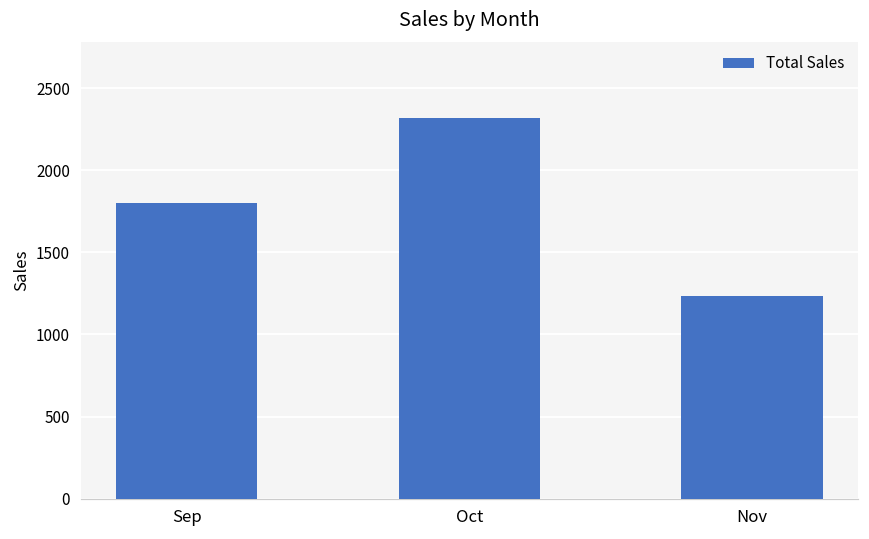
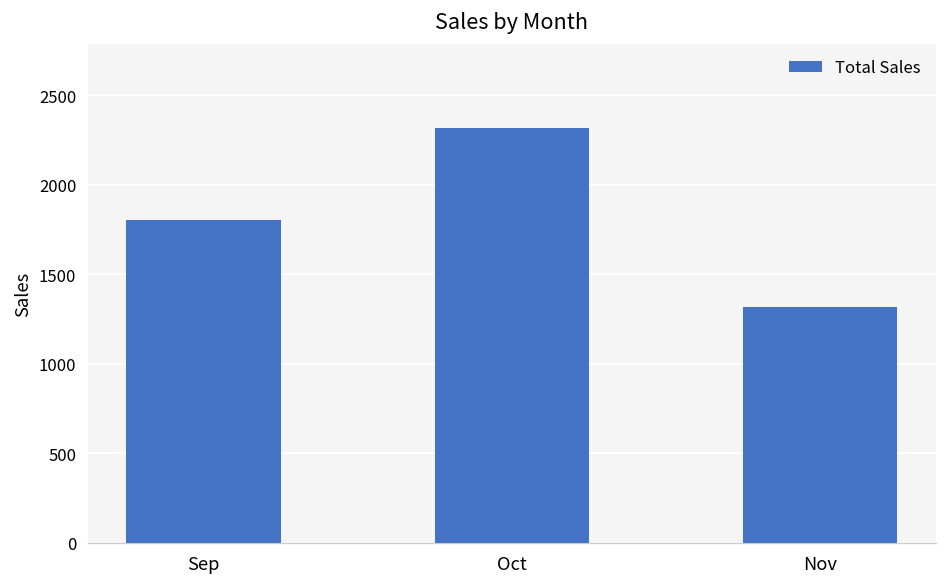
Nov: 1230 -> 1320
